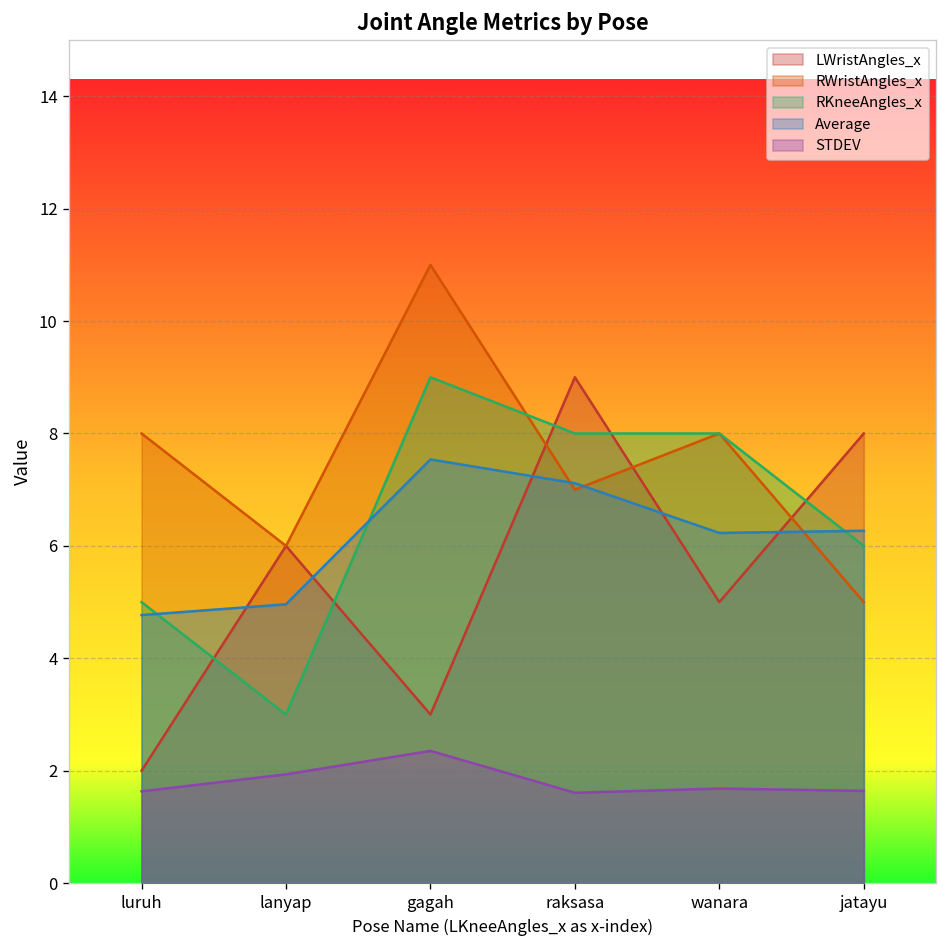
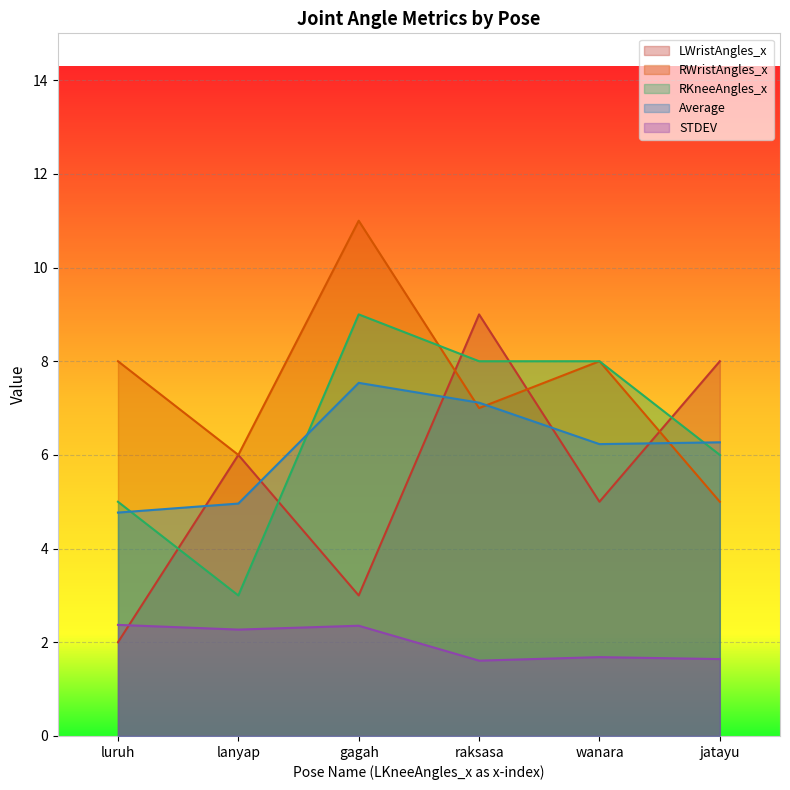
STDEV, luruh: 1.6 -> 2.4
STDEV, lanyap: 1.9 -> 2.3
